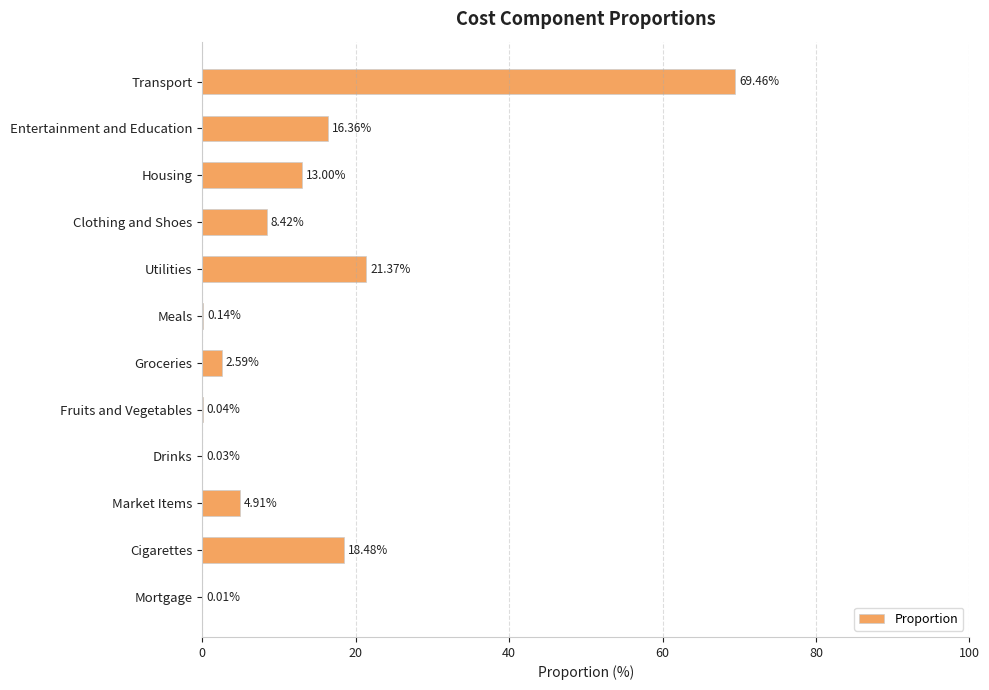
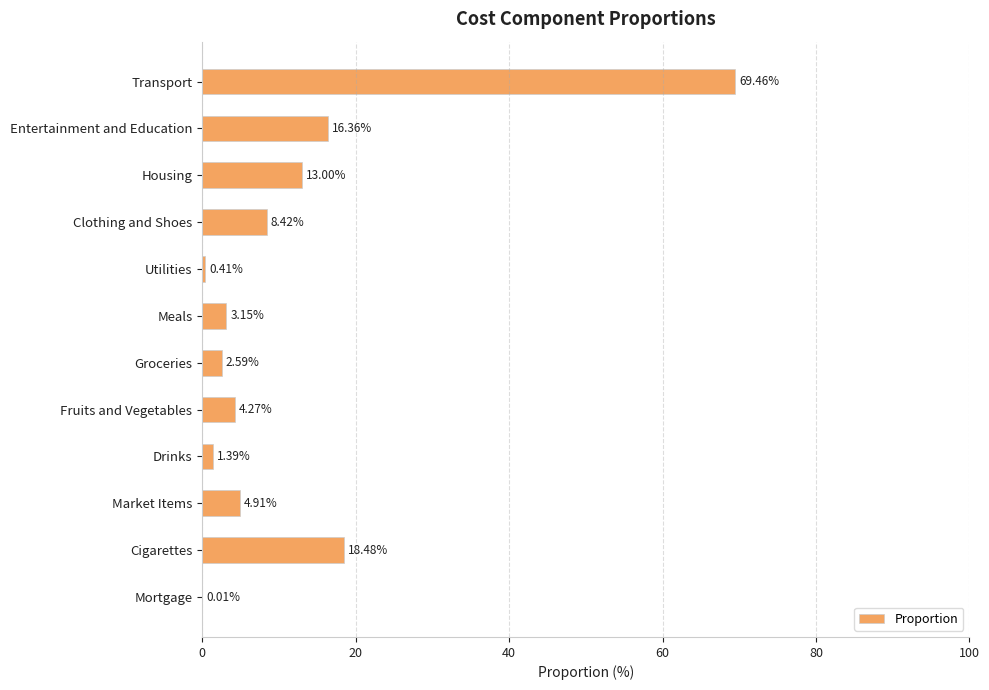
Utilities: 21.37% -> 0.41%
Meals: 0.14% -> 3.15%
Fruits and Vegetables: 0.04% -> 4.27%
Drinks: 0.03% -> 1.39%
